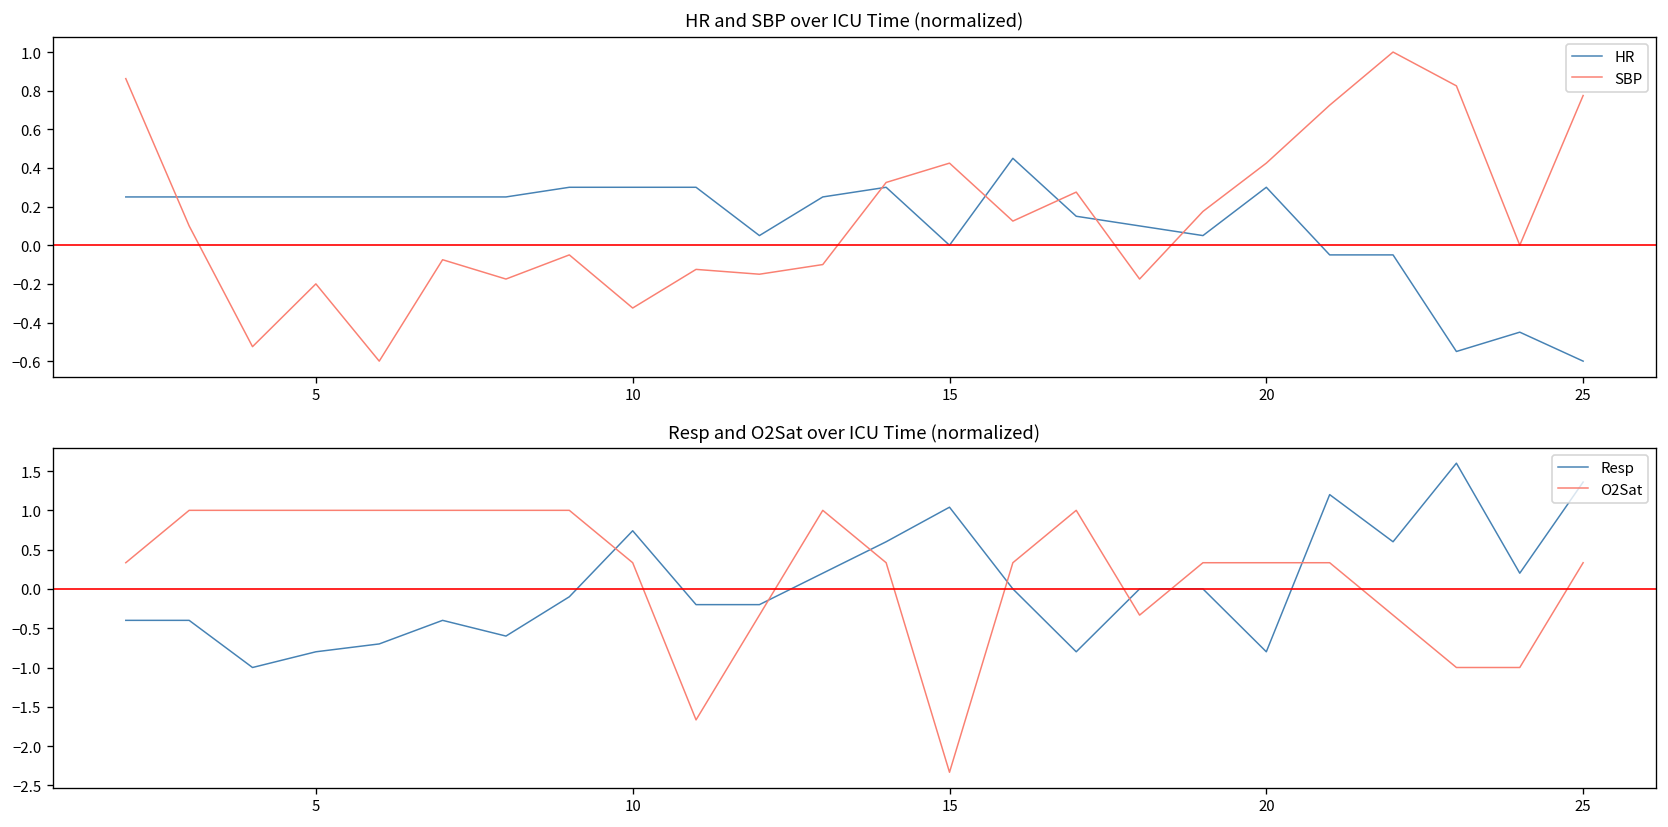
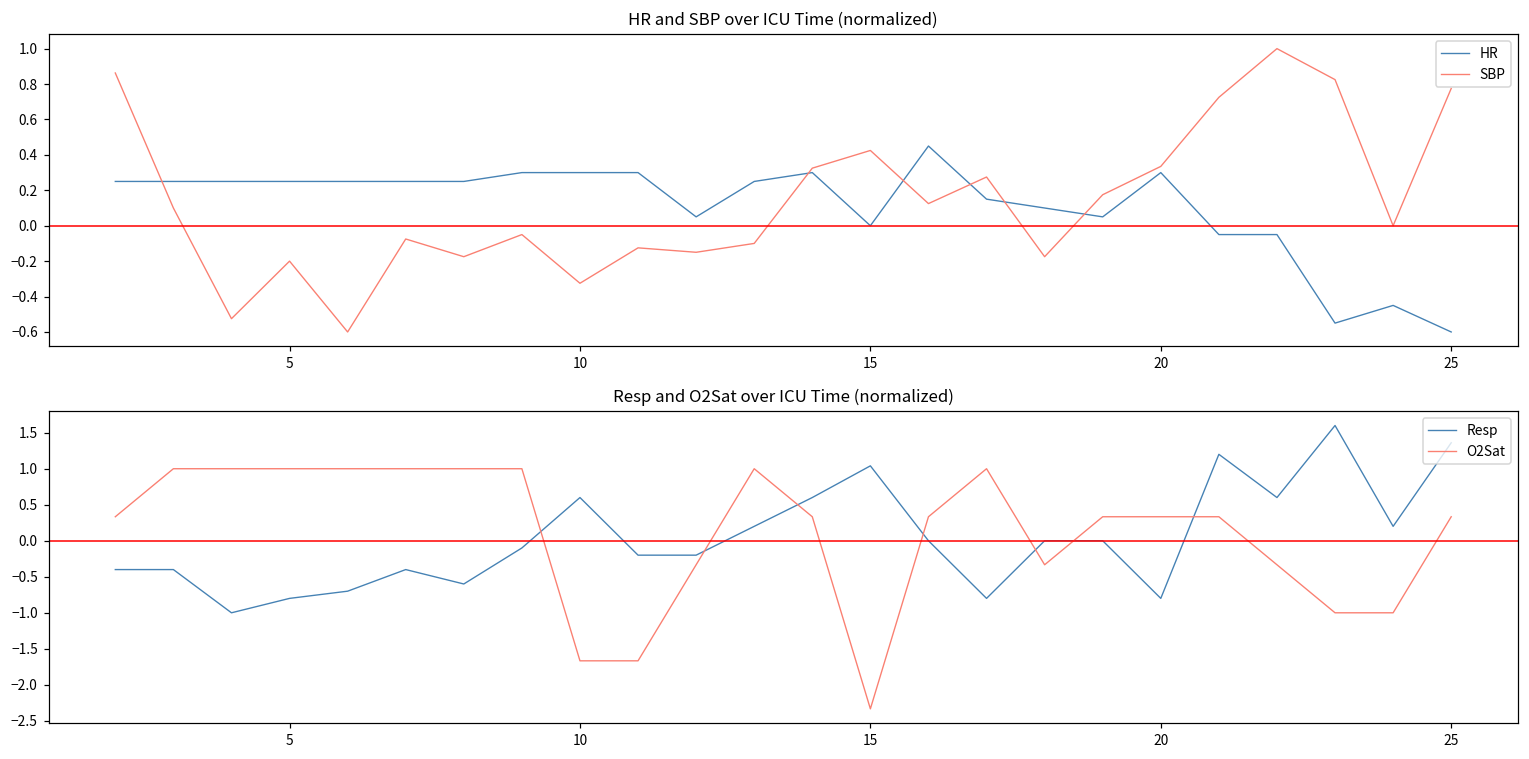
HR and SBP over ICU Time (normalized), SBP, 20: 0.43 -> 0.34
Resp and O2Sat over ICU Time (normalized), Resp, 10: 0.7 -> 0.6
Resp and O2Sat over ICU Time (normalized), O2Sat, 10: 0.3 -> -1.7
